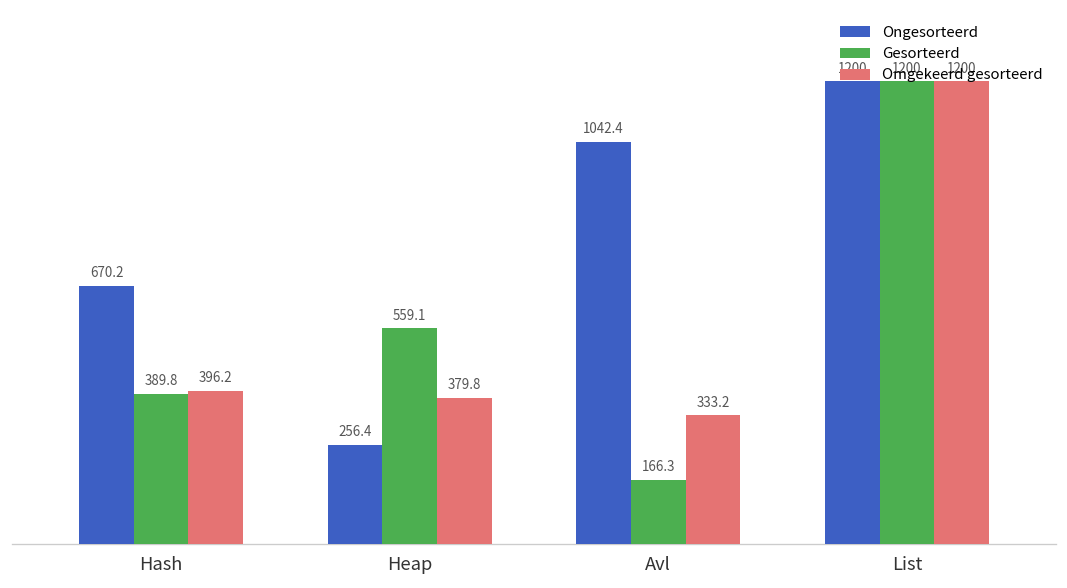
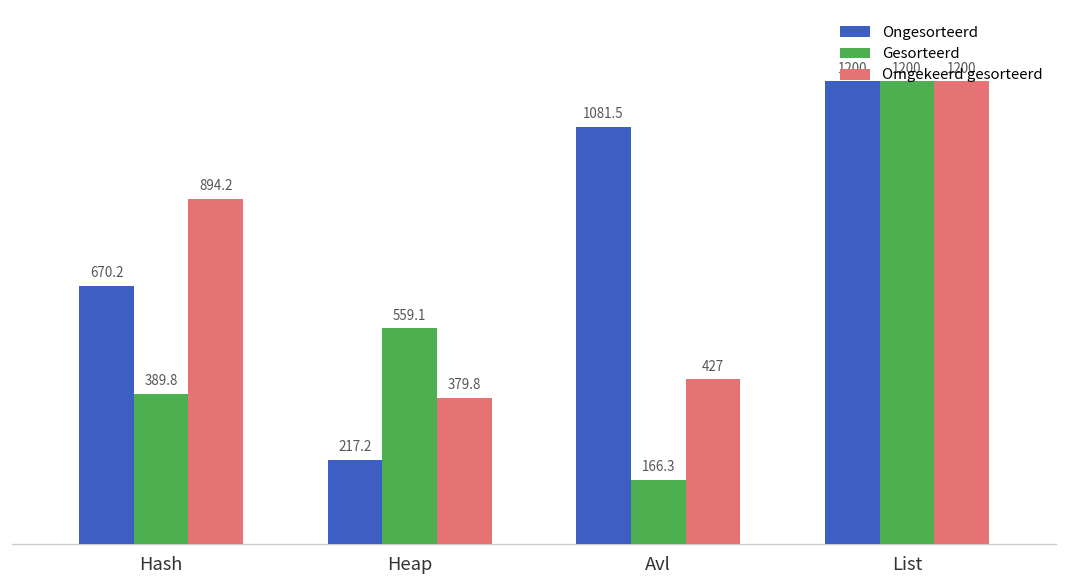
Omgekeerd gesorteerd, Hash: 396.2 -> 894.2
Ongesorteerd, Heap: 256.4 -> 217.2
Ongesorteerd, Avl: 1042.4 -> 1081.5
Omgekeerd gesorteerd, Avl: 333.2 -> 427
